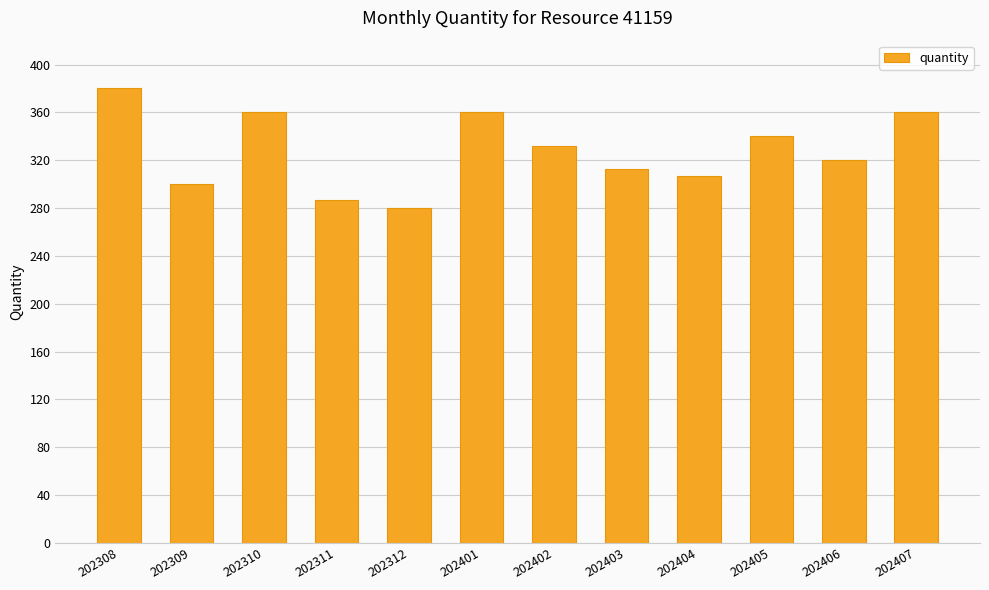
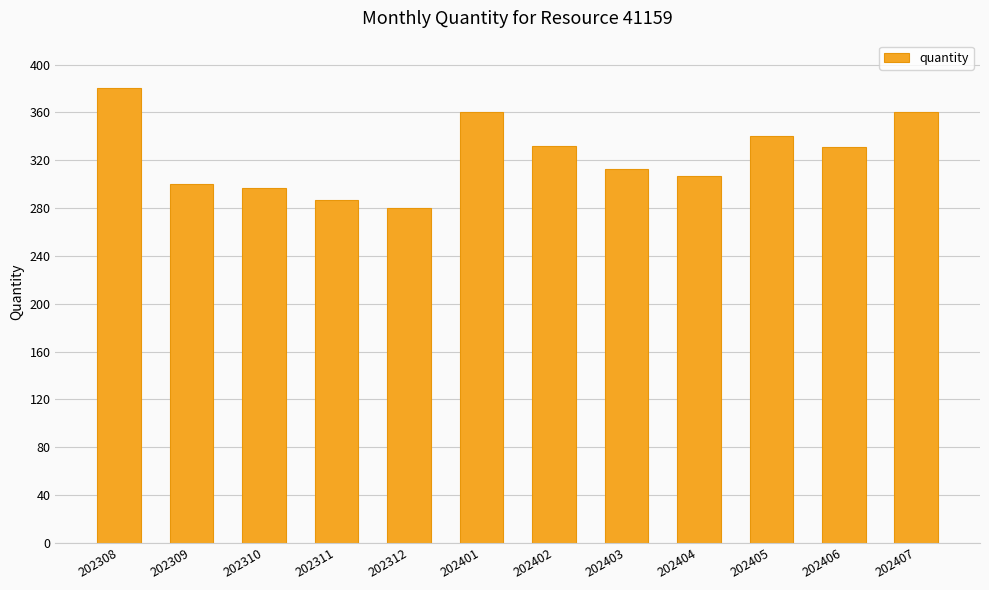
202310: 360 -> 297
202406: 320 -> 331
